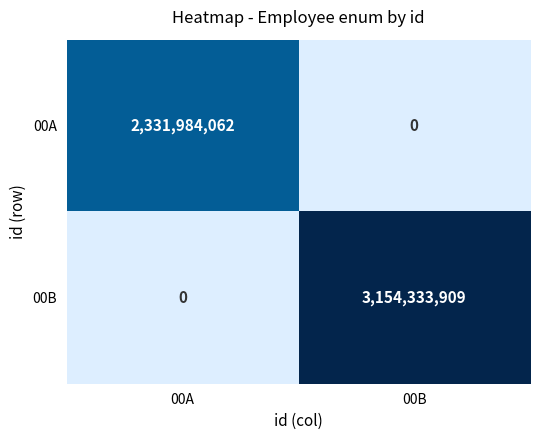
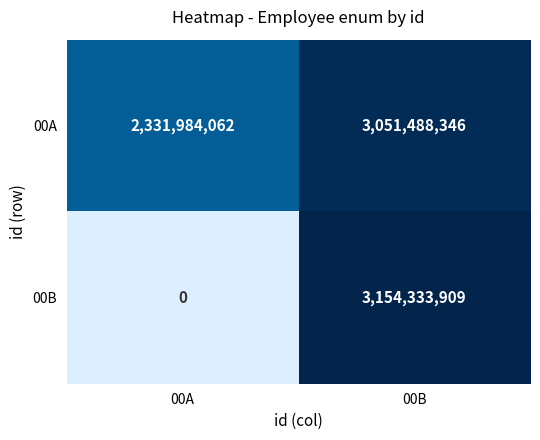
00A, 00B: 0 -> 3,051,488,346
